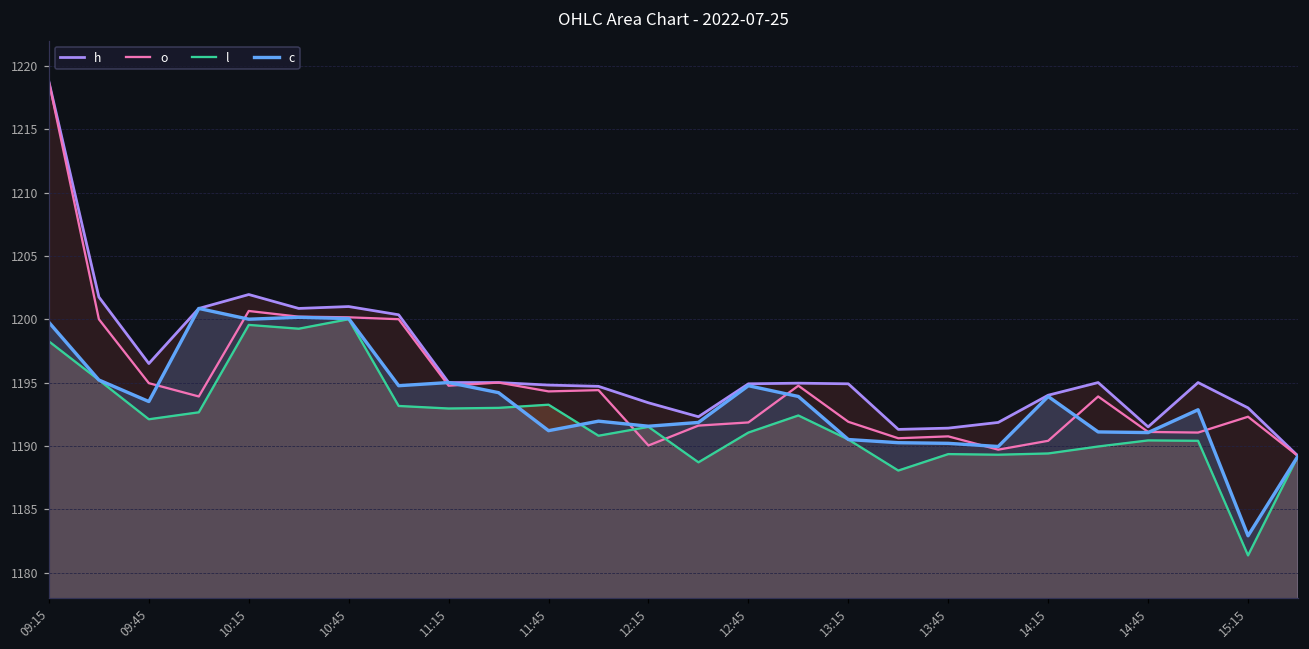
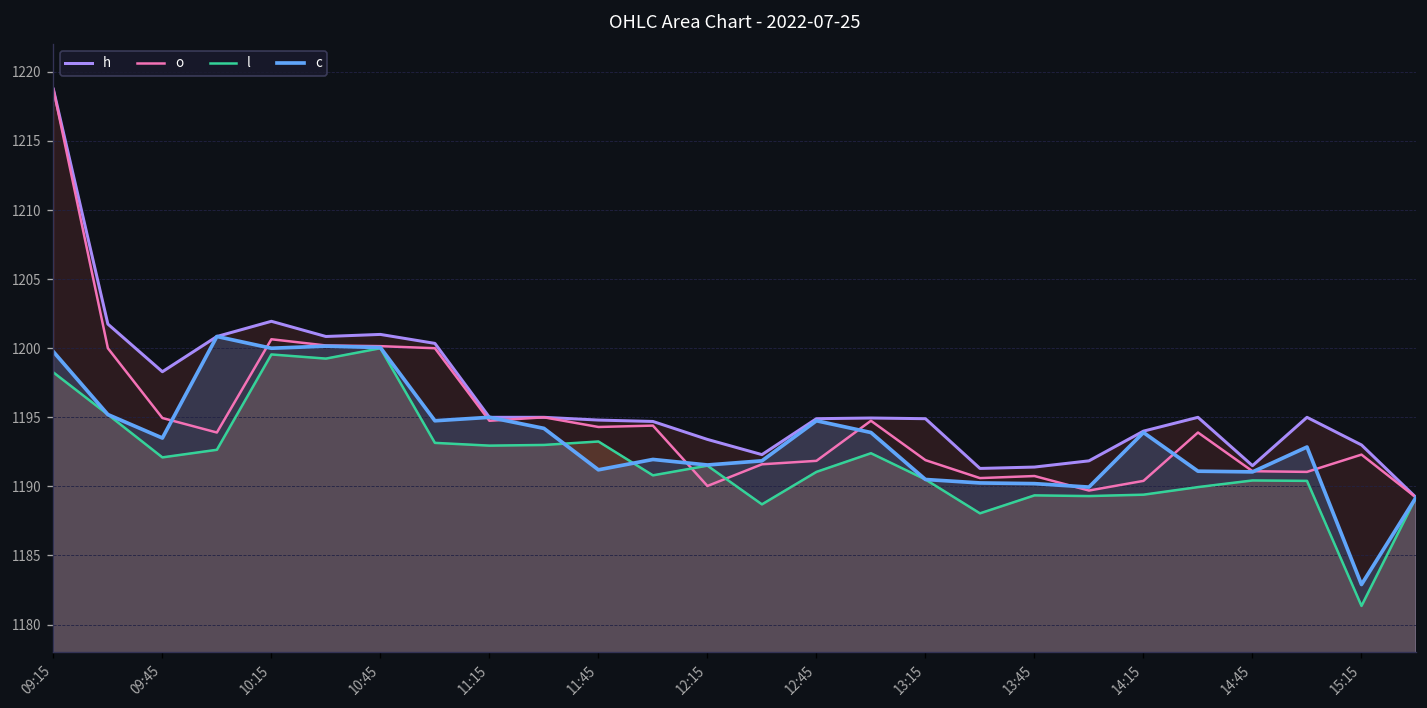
h, 09:45: 1196.5 -> 1198.3
